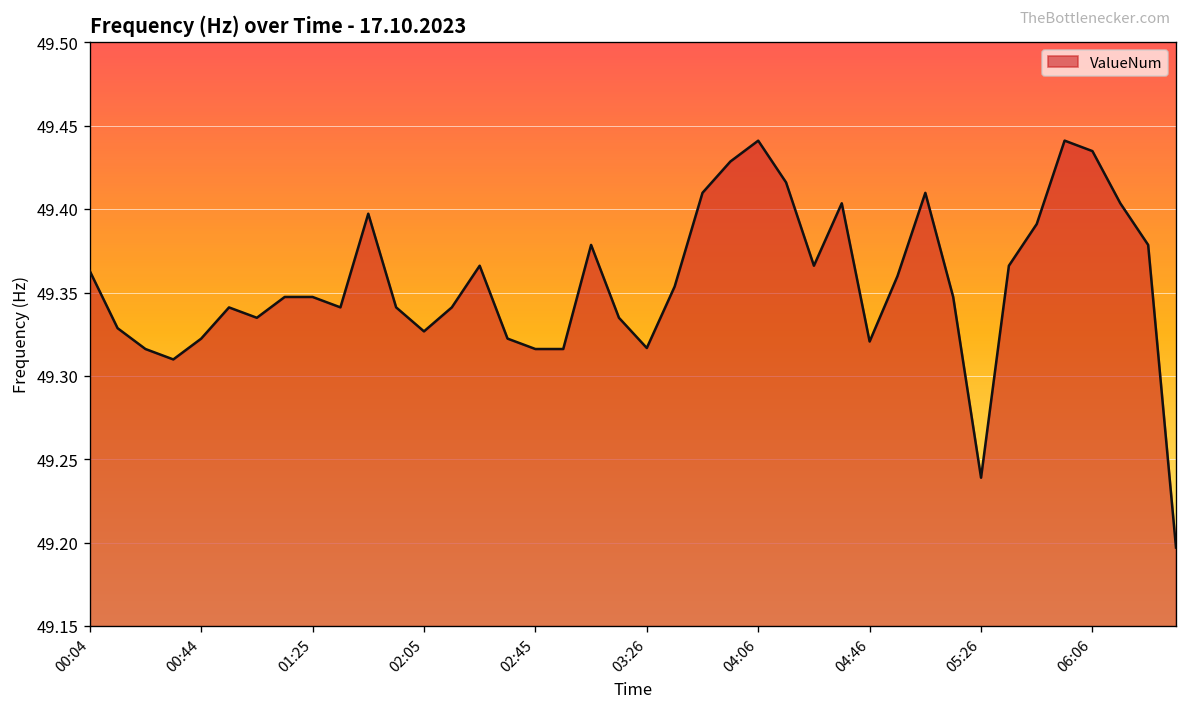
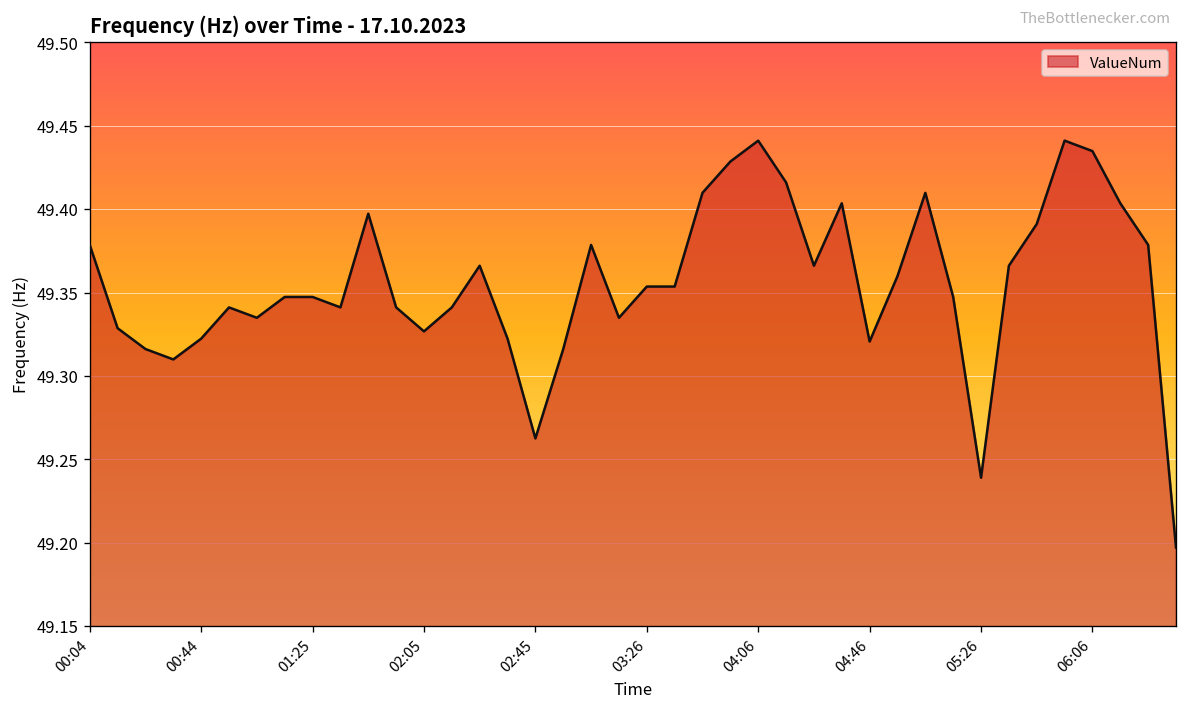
00:04: 49.363 -> 49.379
02:45: 49.316 -> 49.263
03:26: 49.317 -> 49.354
